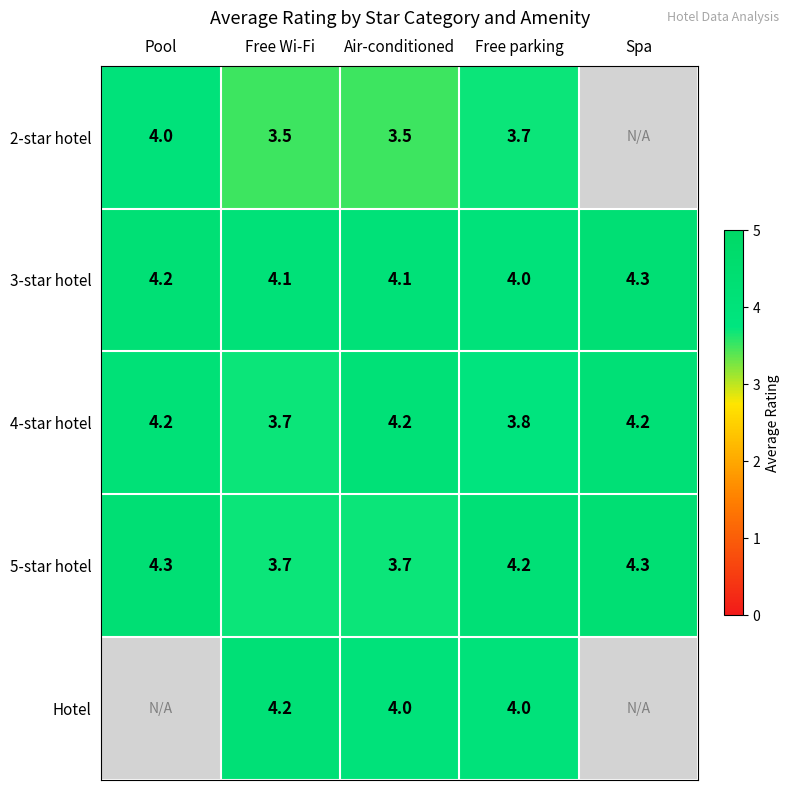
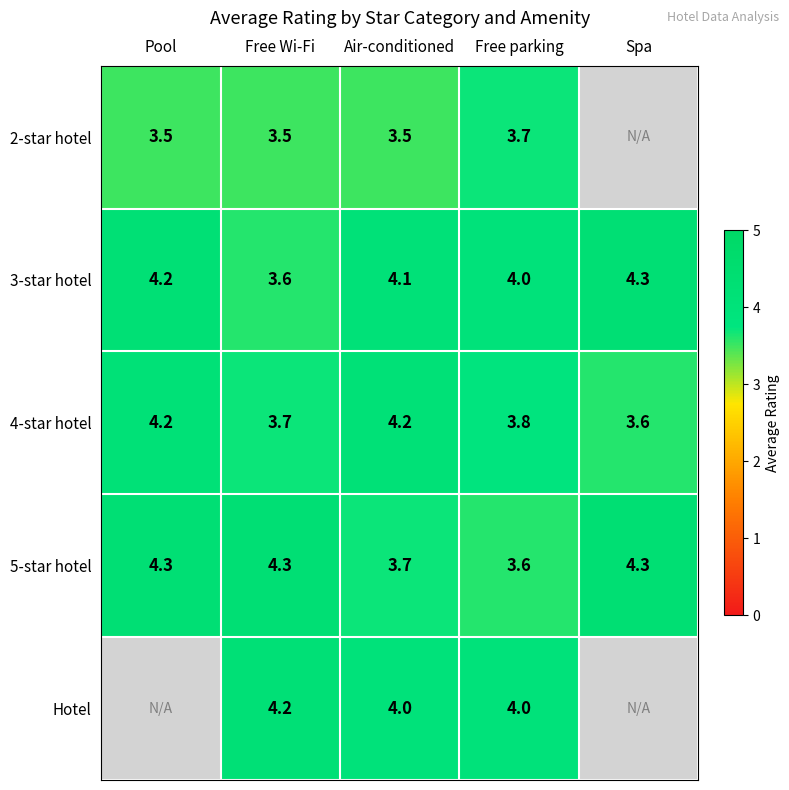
2-star hotel, Pool: 4.0 -> 3.5
3-star hotel, Free Wi-Fi: 4.1 -> 3.6
4-star hotel, Spa: 4.2 -> 3.6
5-star hotel, Free Wi-Fi: 3.7 -> 4.3
5-star hotel, Free parking: 4.2 -> 3.6
